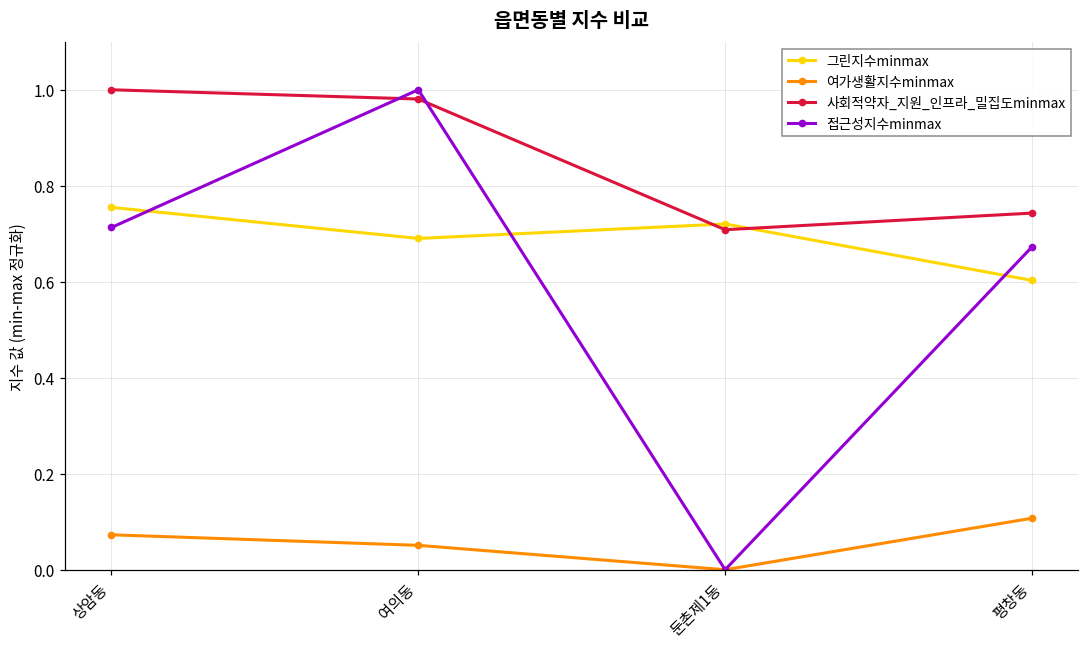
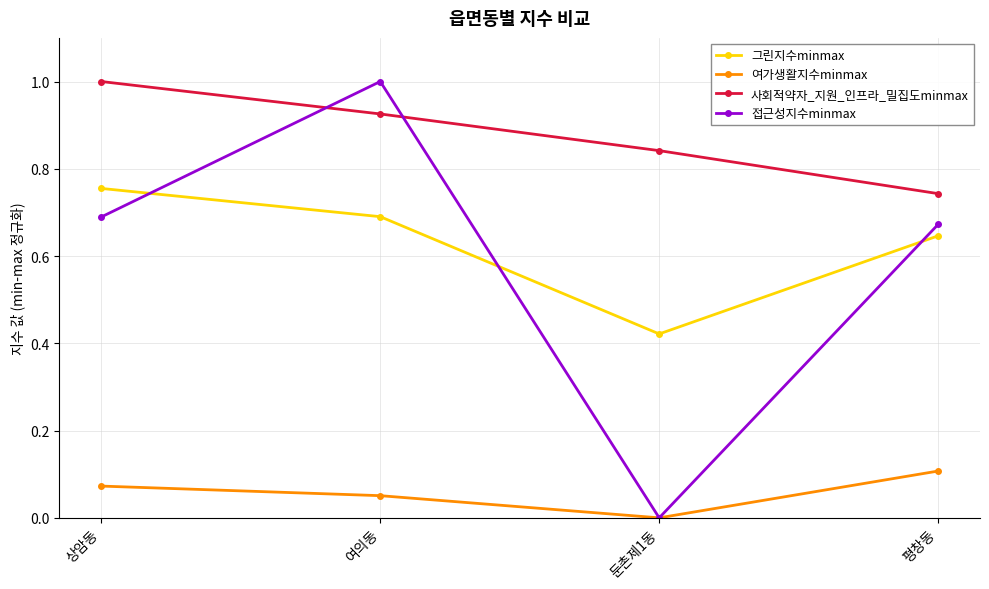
접근성지수minmax, 상암동: 0.71 -> 0.69
사회적약자_지원_인프라_밀집도minmax, 여의동: 0.98 -> 0.93
그린지수minmax, 둔촌제1동: 0.72 -> 0.42
사회적약자_지원_인프라_밀집도minmax, 둔촌제1동: 0.71 -> 0.84
그린지수minmax, 평창동: 0.60 -> 0.65
